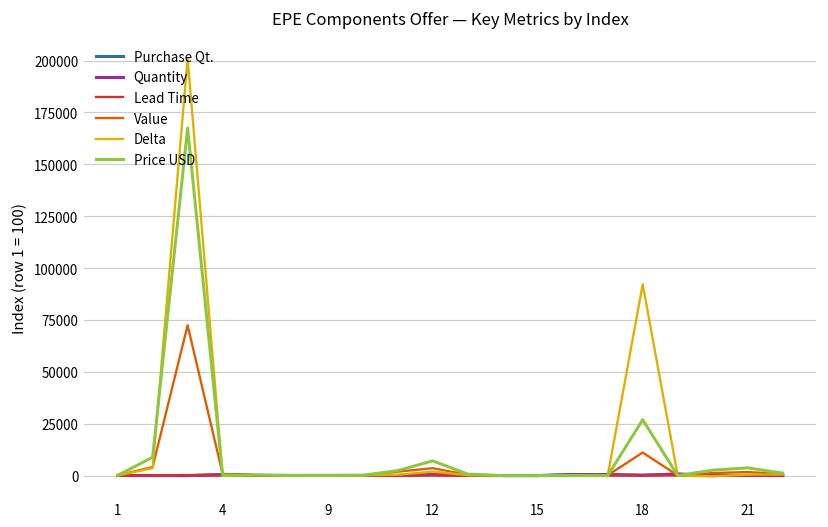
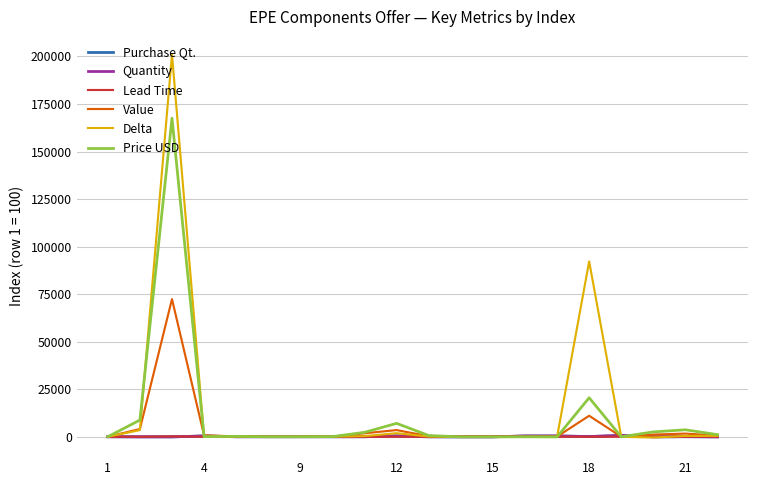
Price USD, 18: 27000 -> 21000
